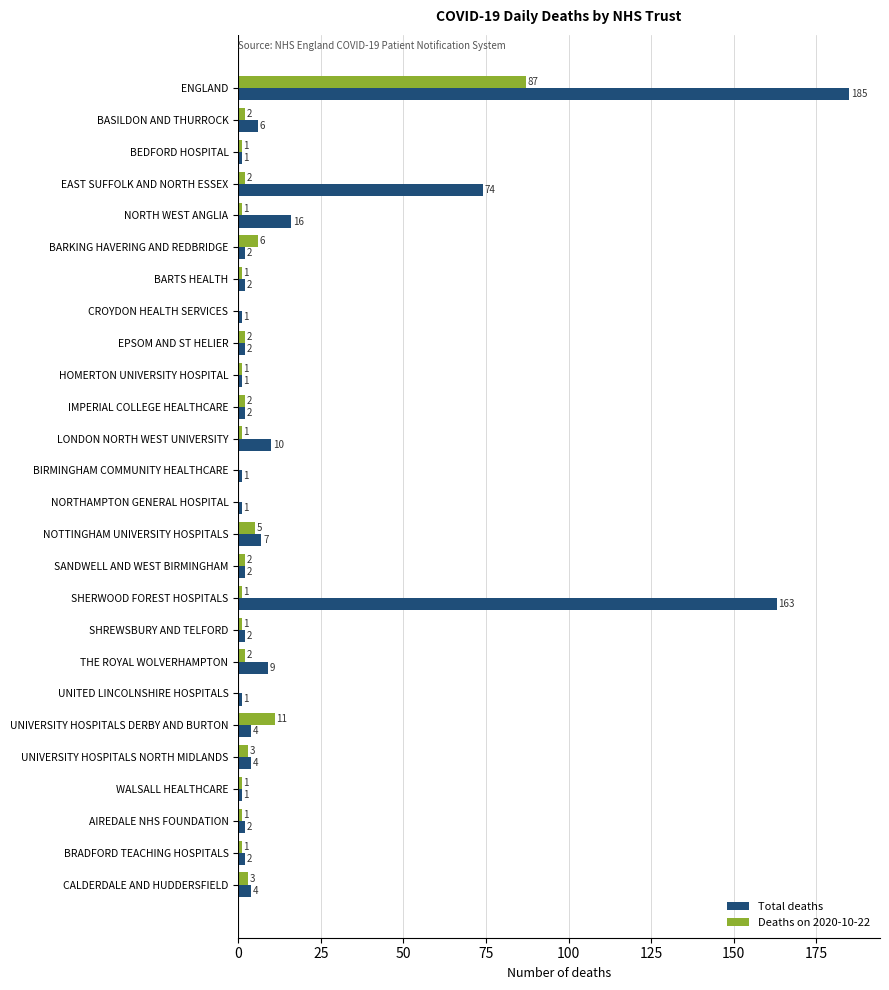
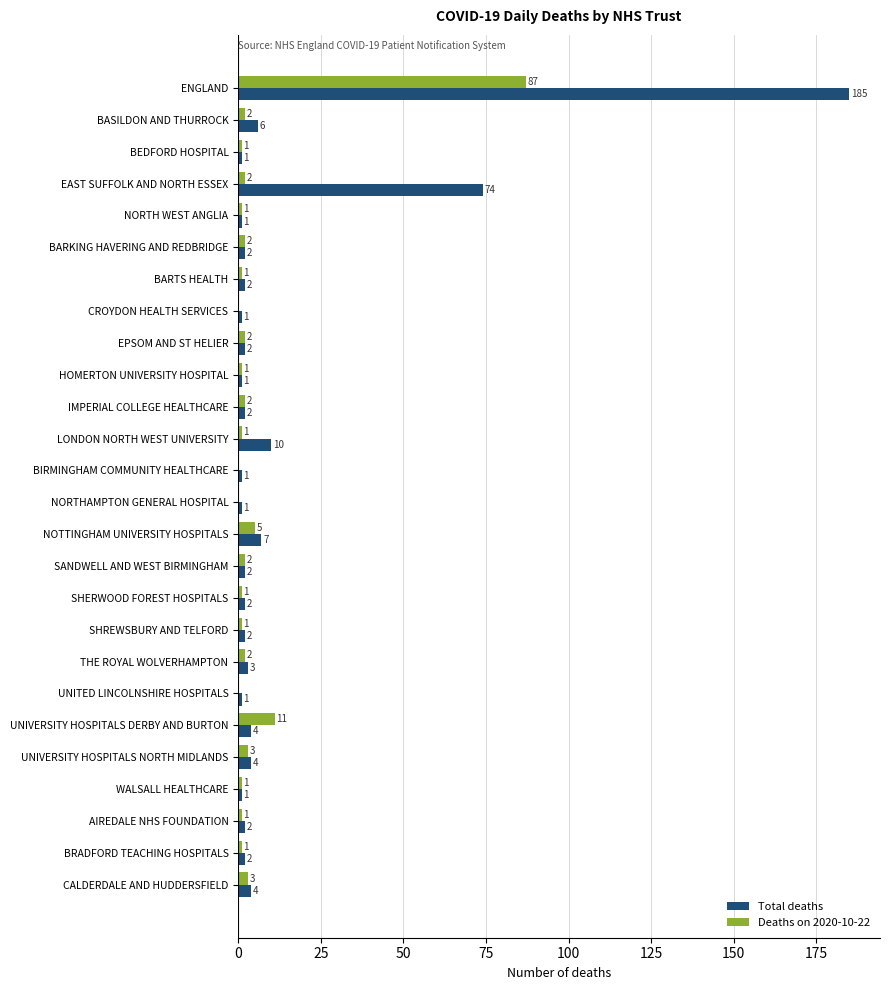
Total deaths, NORTH WEST ANGLIA: 16 -> 1
Deaths on 2020-10-22, BARKING HAVERING AND REDBRIDGE: 6 -> 2
Total deaths, SHERWOOD FOREST HOSPITALS: 163 -> 2
Total deaths, THE ROYAL WOLVERHAMPTON: 9 -> 3
